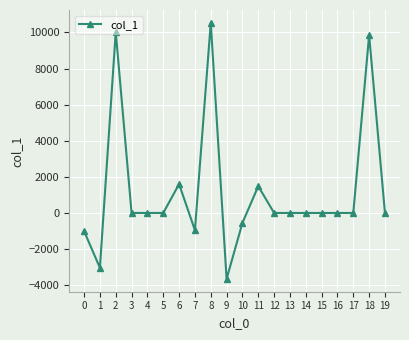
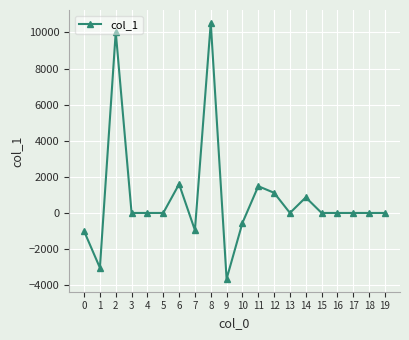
12: 0 -> 1100
14: 0 -> 900
18: 9900 -> 0
